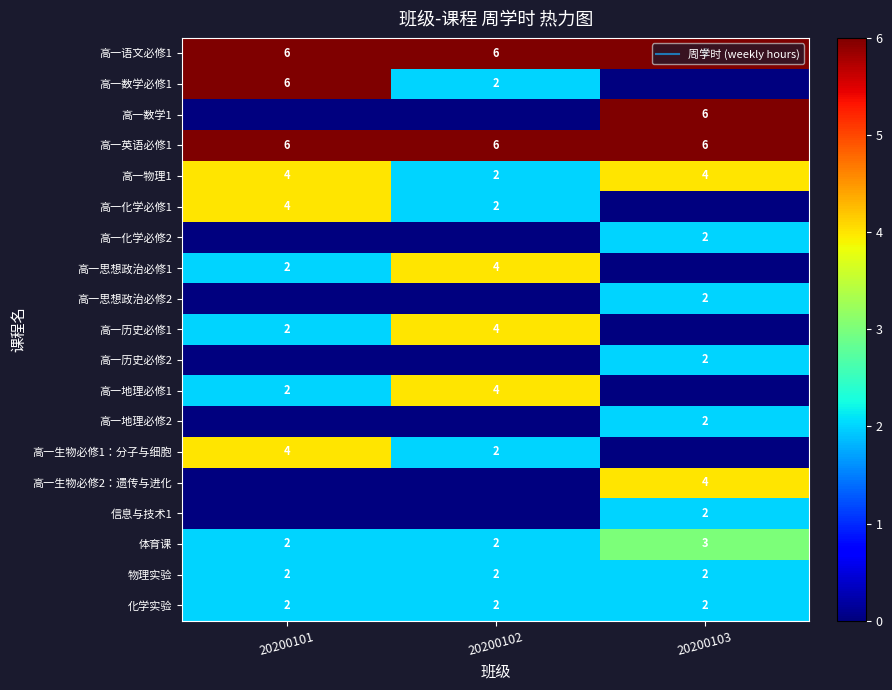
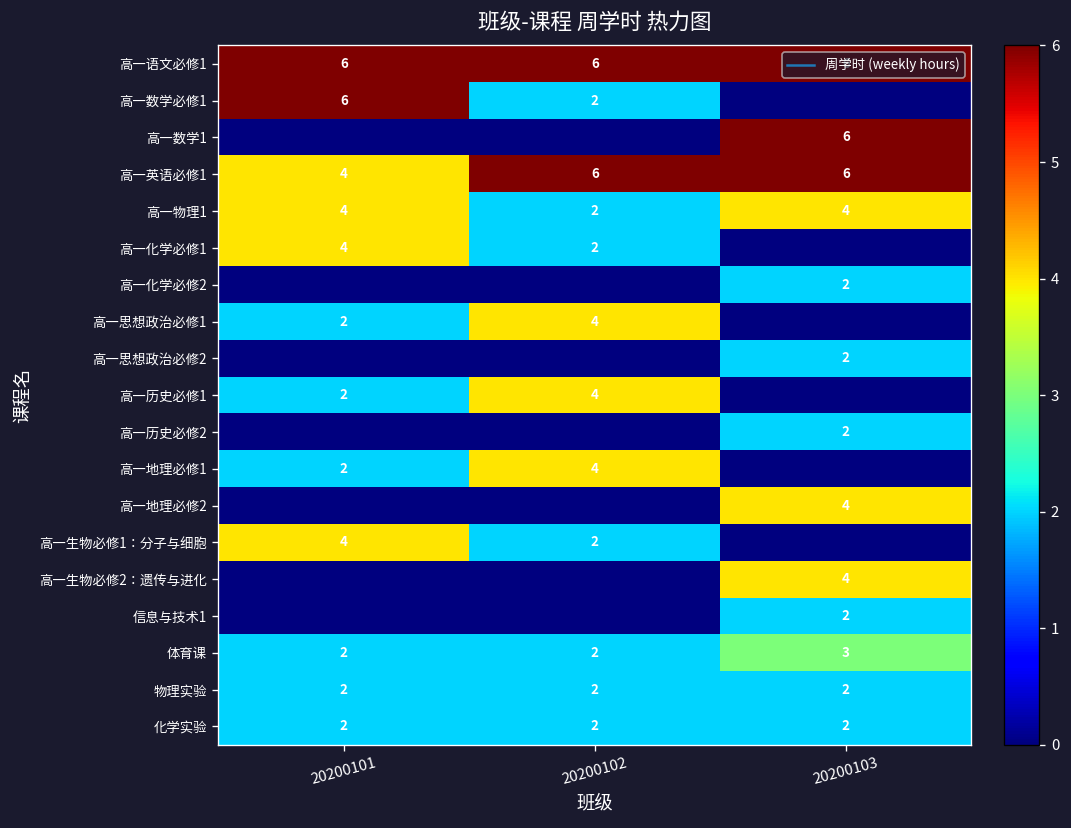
高一英语必修1, 20200101: 6 -> 4
高一地理必修2, 20200103: 2 -> 4
